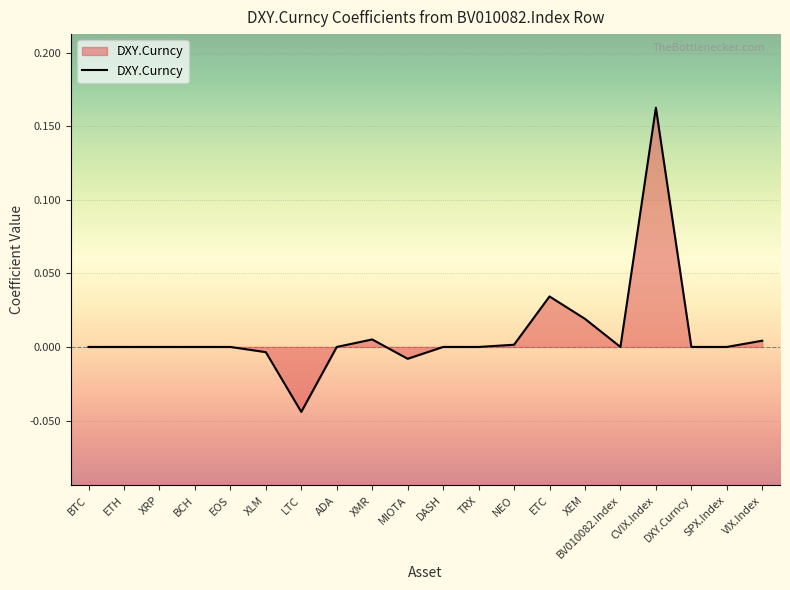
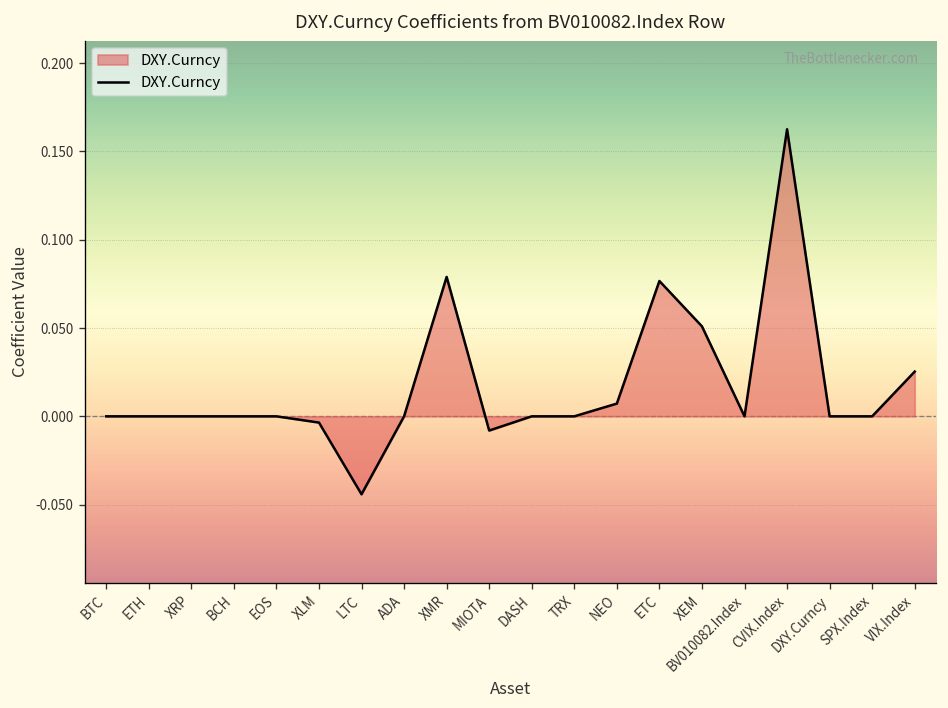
DXY.Curncy, XMR: 0.005 -> 0.079
DXY.Curncy, NEO: 0.002 -> 0.007
DXY.Curncy, ETC: 0.034 -> 0.077
DXY.Curncy, XEM: 0.019 -> 0.051
DXY.Curncy, VIX.Index: 0.004 -> 0.025
